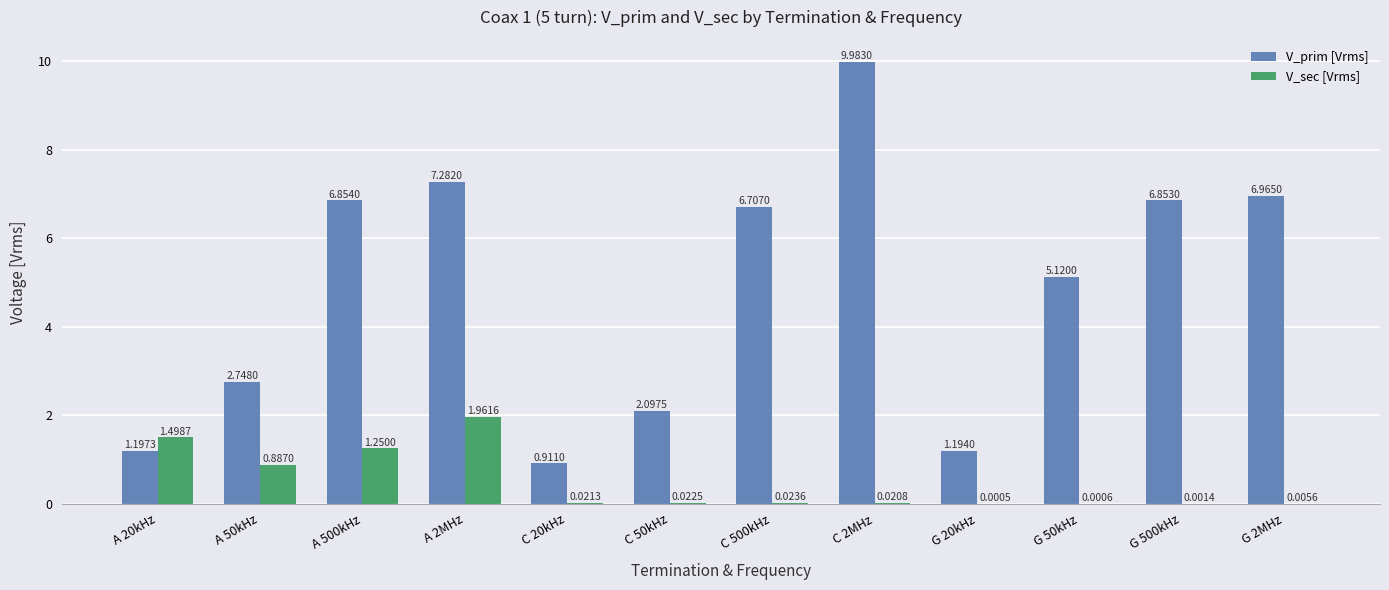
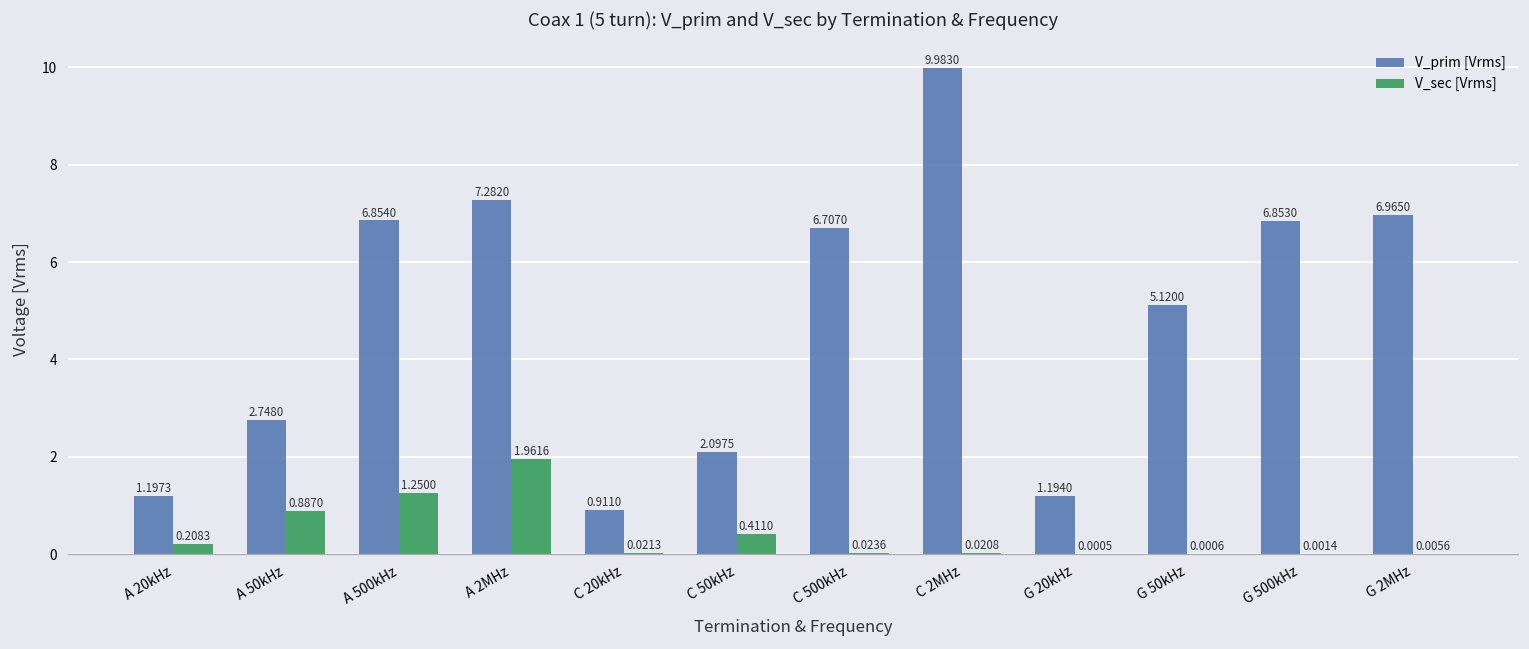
V_sec [Vrms], A 20kHz: 1.4987 -> 0.2083
V_sec [Vrms], C 50kHz: 0.0225 -> 0.4110
